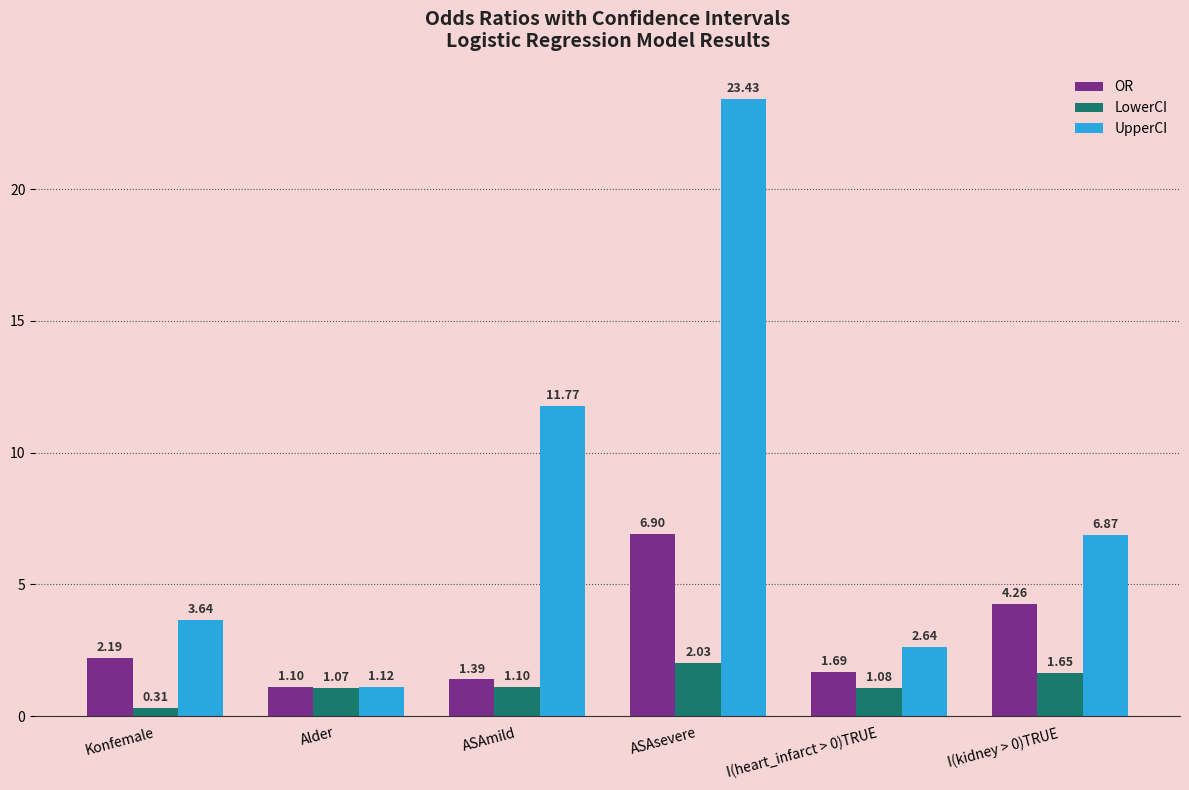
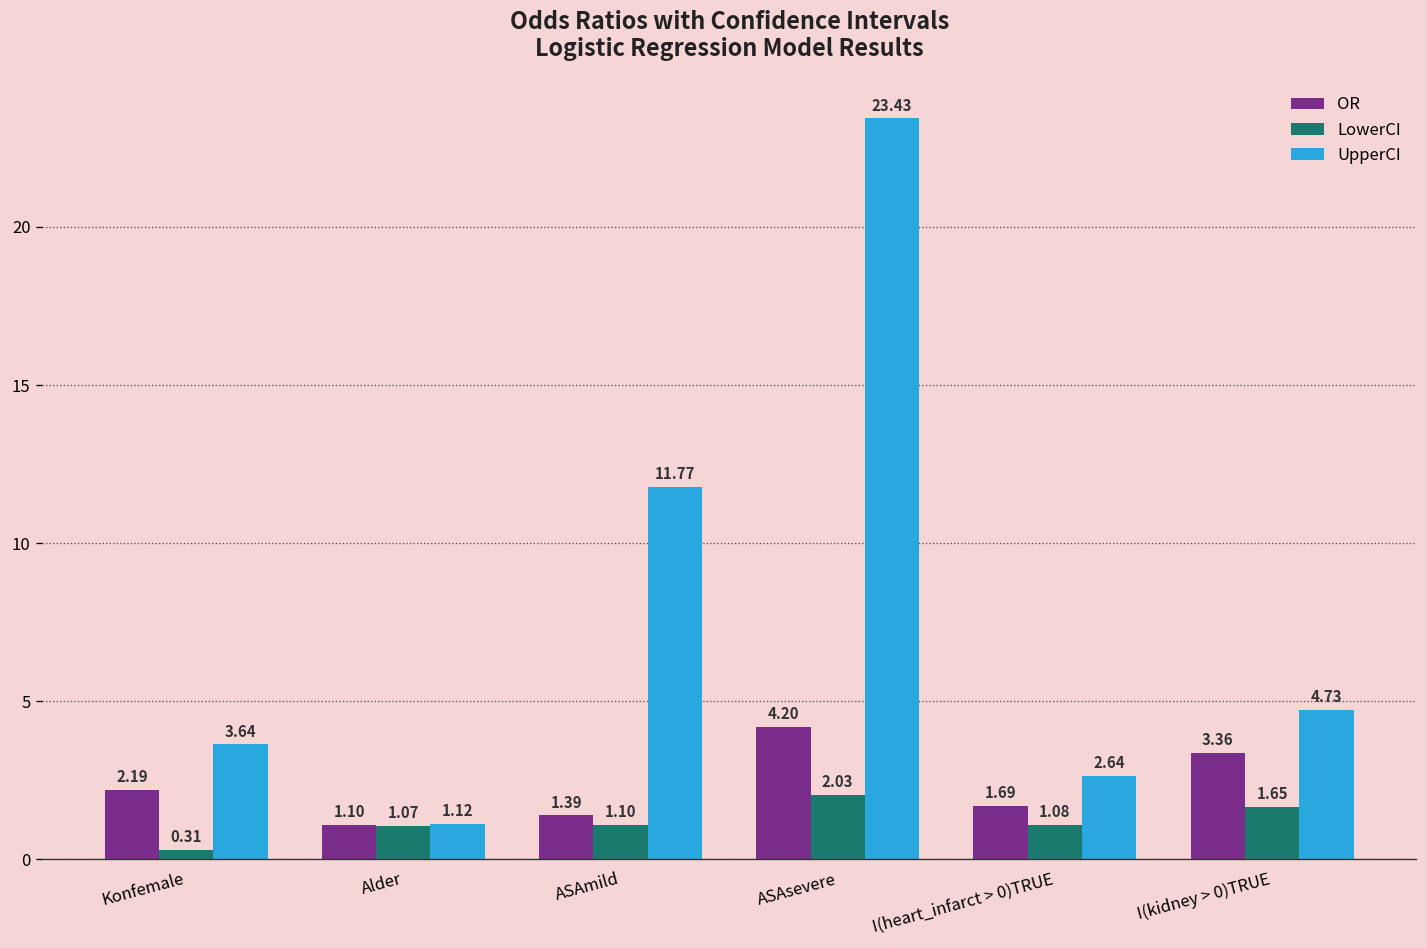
OR, ASAsevere: 6.90 -> 4.20
OR, I(kidney > 0)TRUE: 4.26 -> 3.36
UpperCI, I(kidney > 0)TRUE: 6.87 -> 4.73
